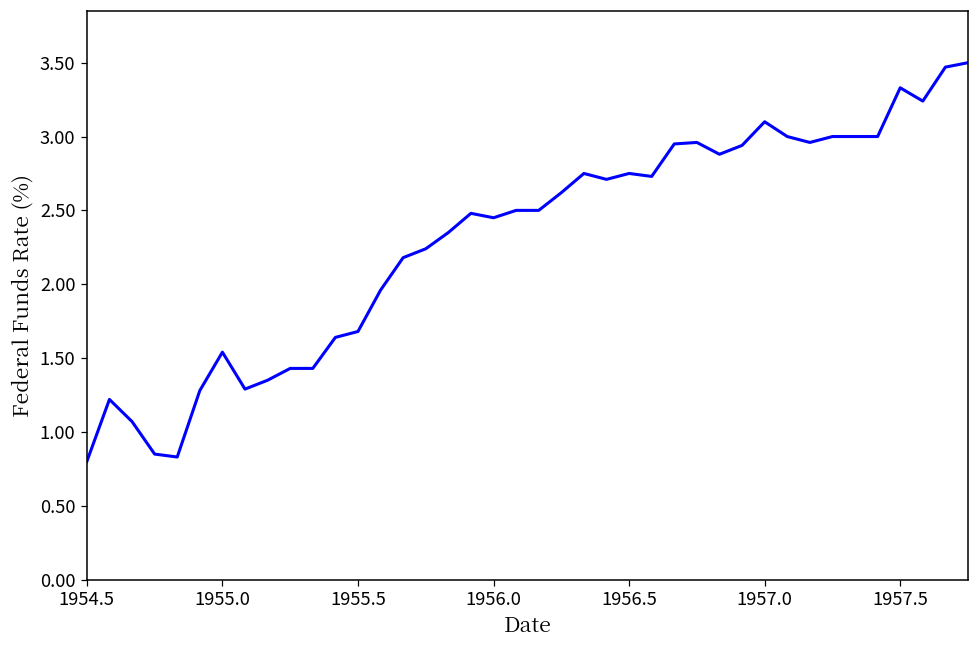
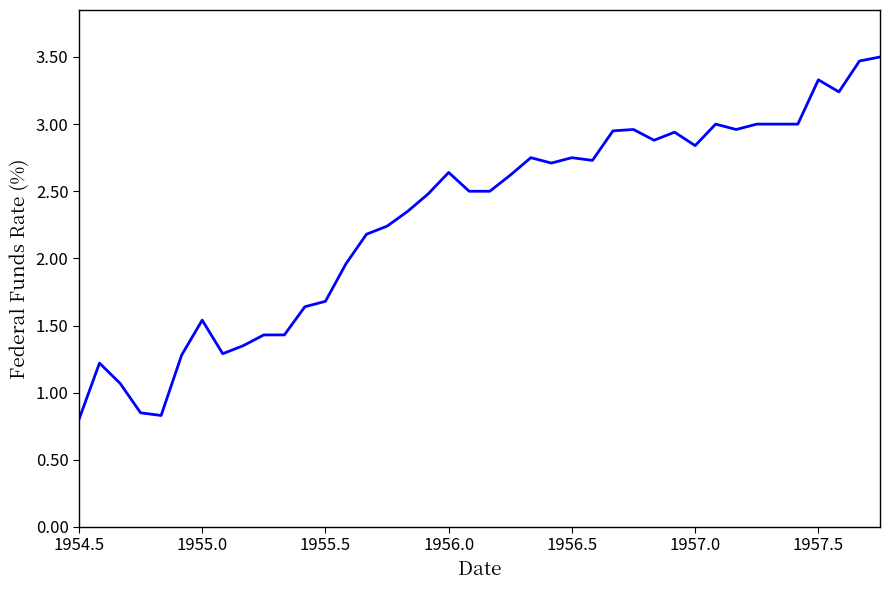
1956.0: 2.45 -> 2.64
1957.0: 3.10 -> 2.84
